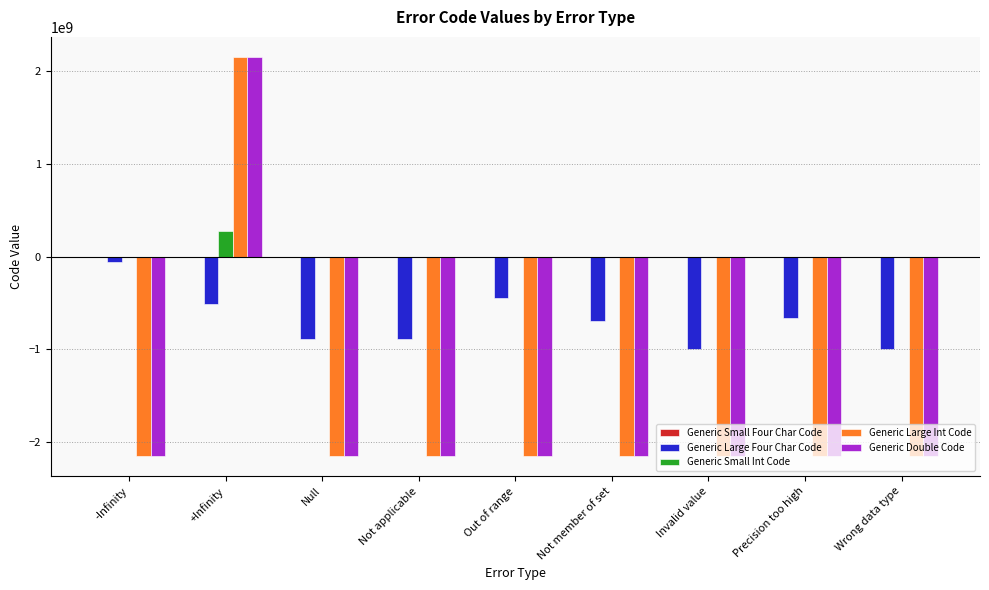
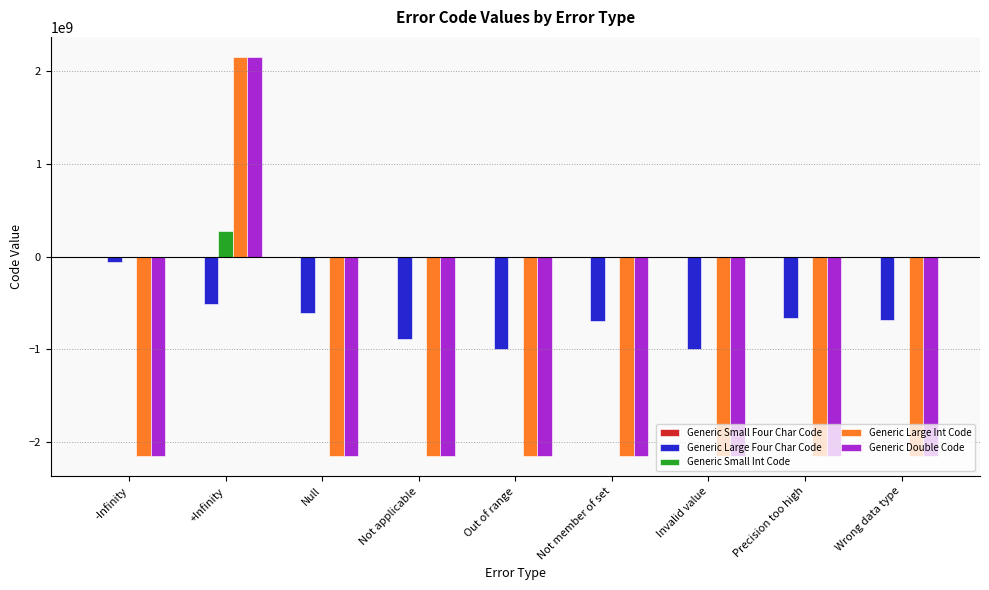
Generic Large Four Char Code, Null: -900000000 -> -600000000
Generic Large Four Char Code, Out of range: -400000000 -> -1000000000
Generic Large Four Char Code, Wrong data type: -1000000000 -> -700000000
